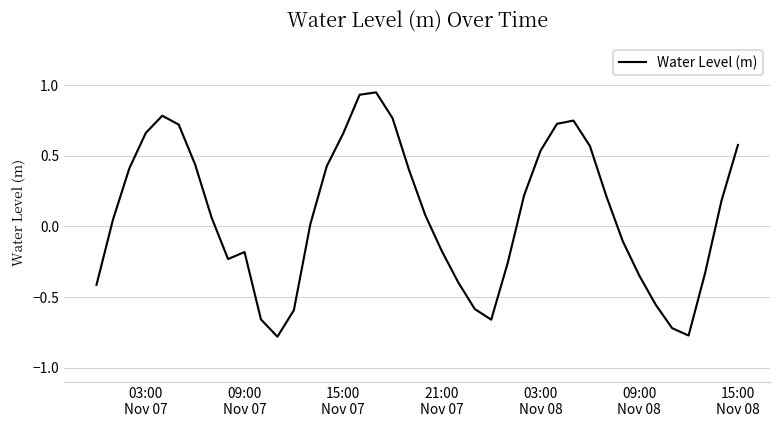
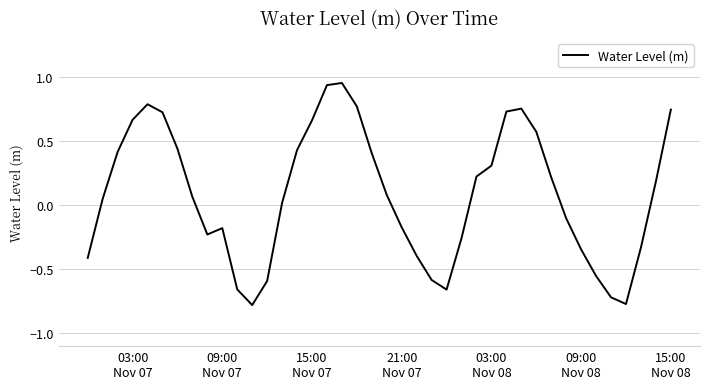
03:00 Nov 08: 0.54 -> 0.31
15:00 Nov 08: 0.58 -> 0.74
